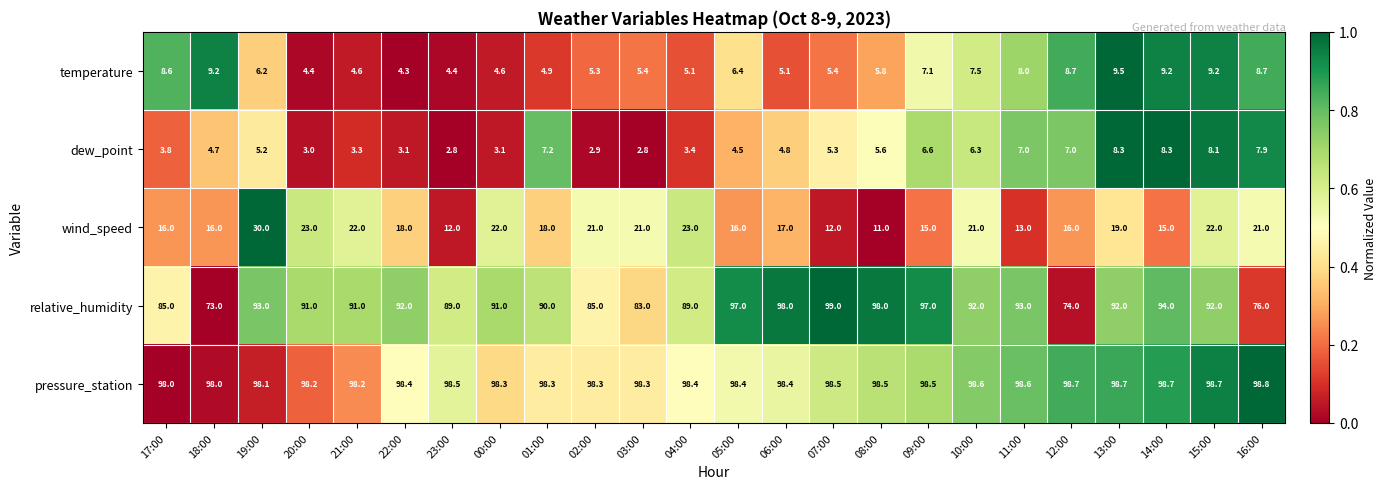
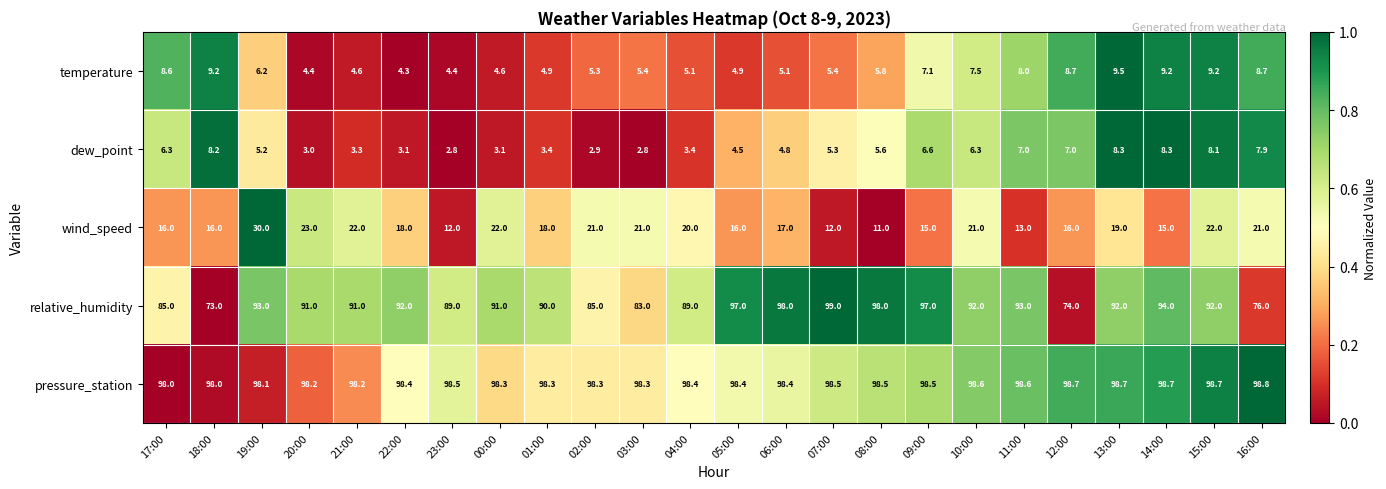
temperature, 05:00: 6.4 -> 4.9
dew_point, 17:00: 3.8 -> 6.3
dew_point, 18:00: 4.7 -> 8.2
dew_point, 01:00: 7.2 -> 3.4
wind_speed, 04:00: 23.0 -> 20.0
